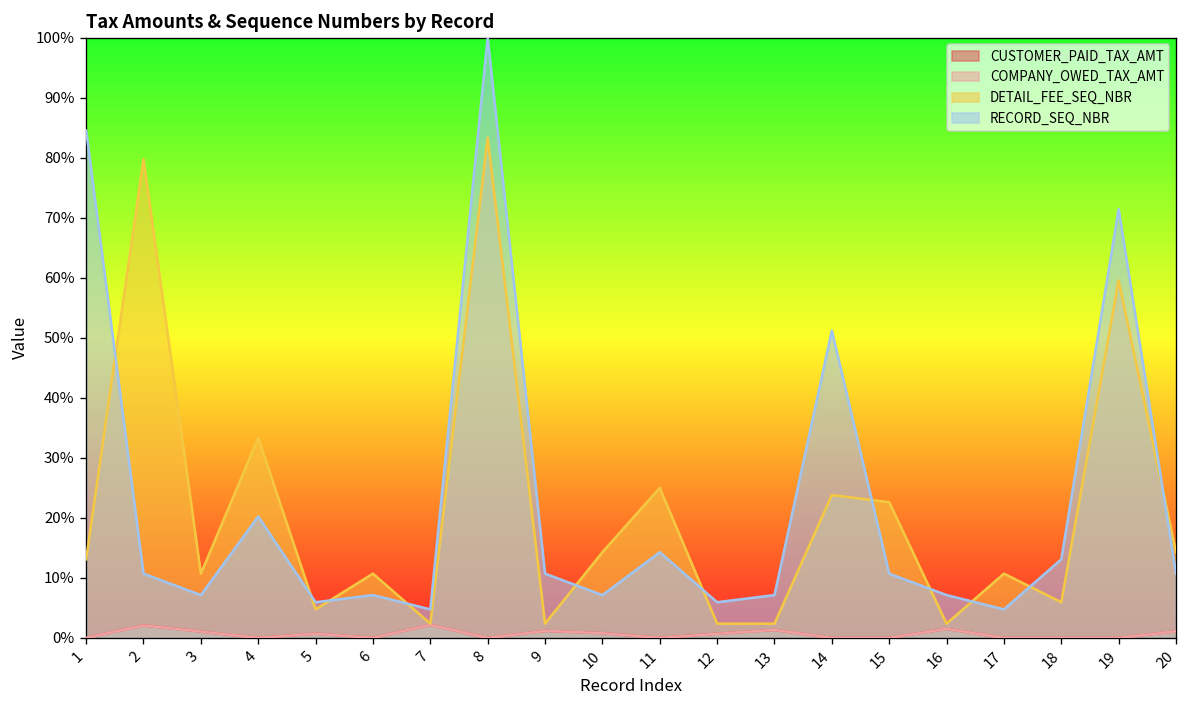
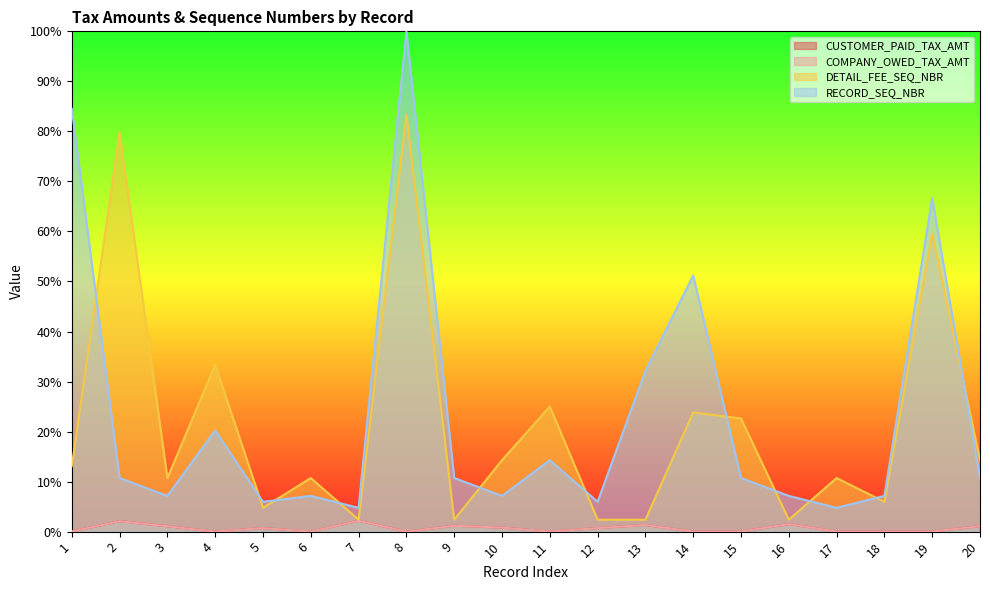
RECORD_SEQ_NBR, 13: 7% -> 32%
RECORD_SEQ_NBR, 18: 13% -> 7%
RECORD_SEQ_NBR, 19: 71% -> 67%
